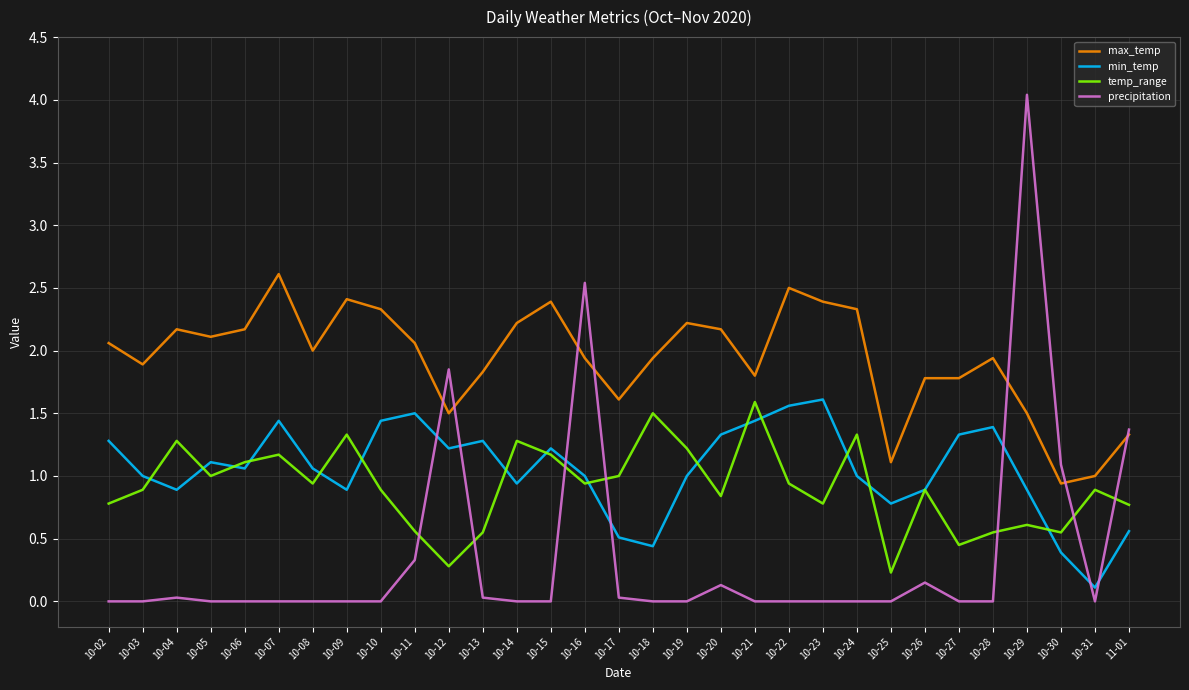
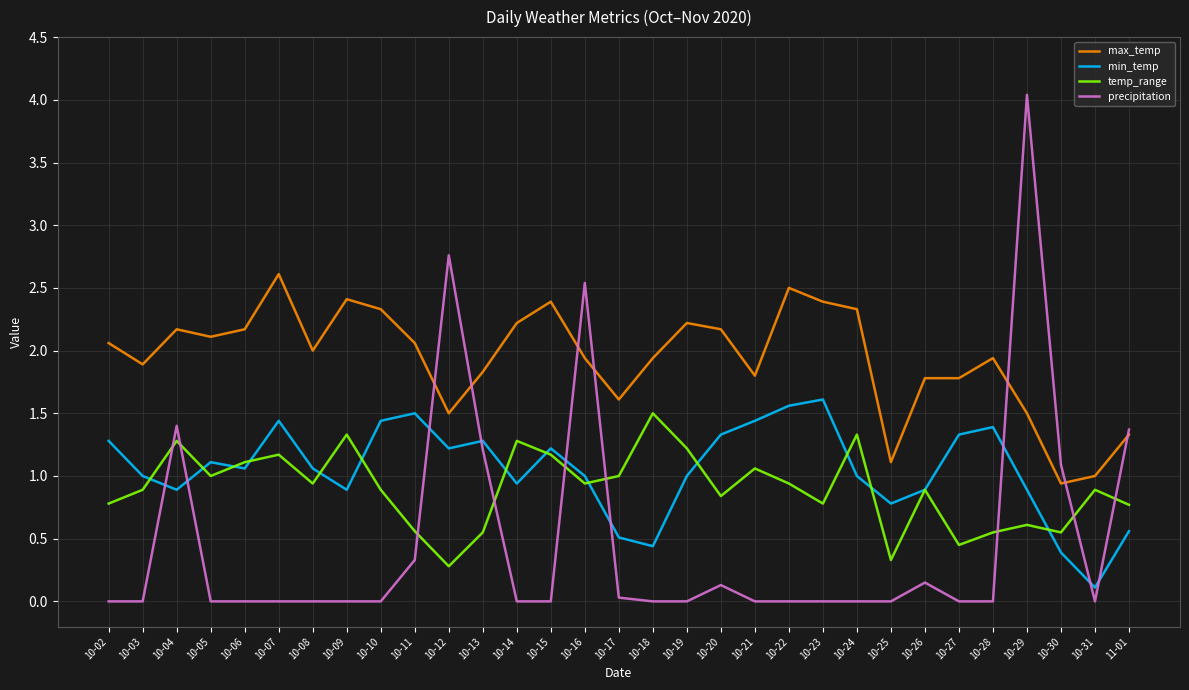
precipitation, 10-04: 0.03 -> 1.40
precipitation, 10-12: 1.85 -> 2.76
precipitation, 10-13: 0.03 -> 1.21
temp_range, 10-21: 1.59 -> 1.06
temp_range, 10-25: 0.23 -> 0.33
